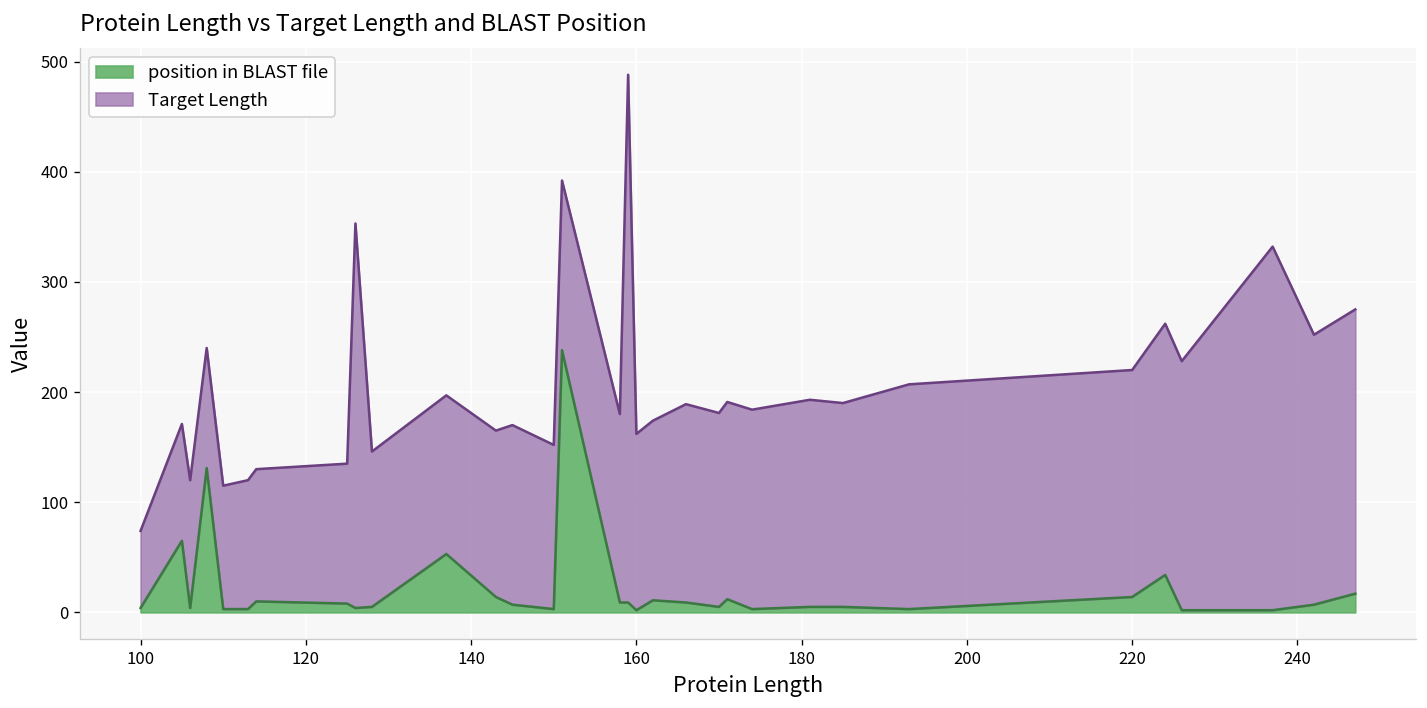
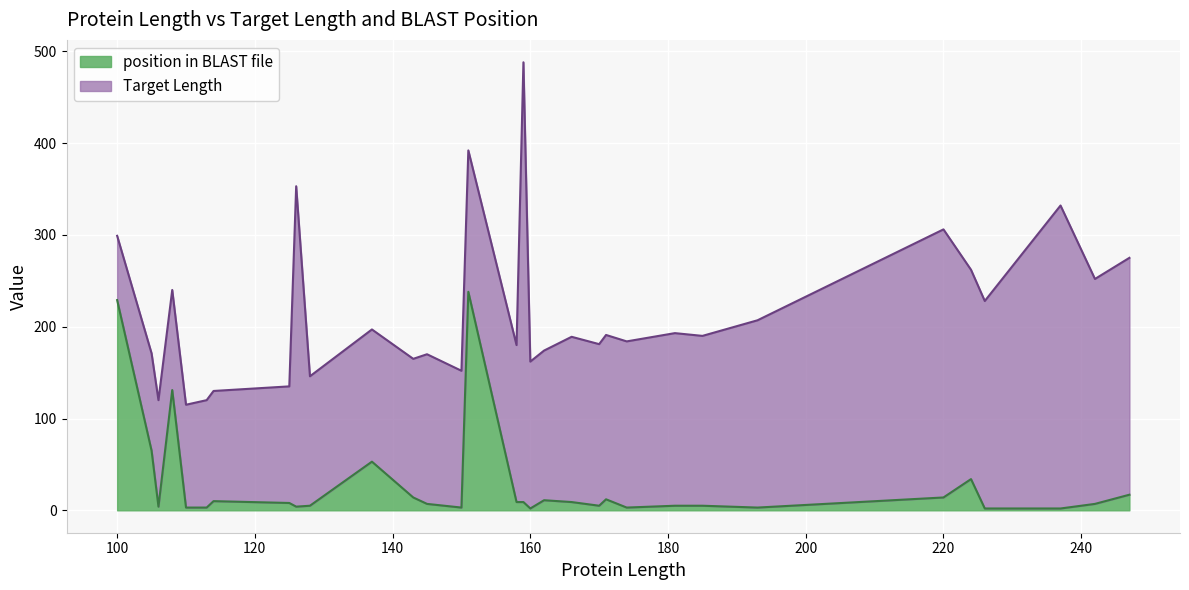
position in BLAST file, 100: 0 -> 230
Target Length, 220: 210 -> 290
